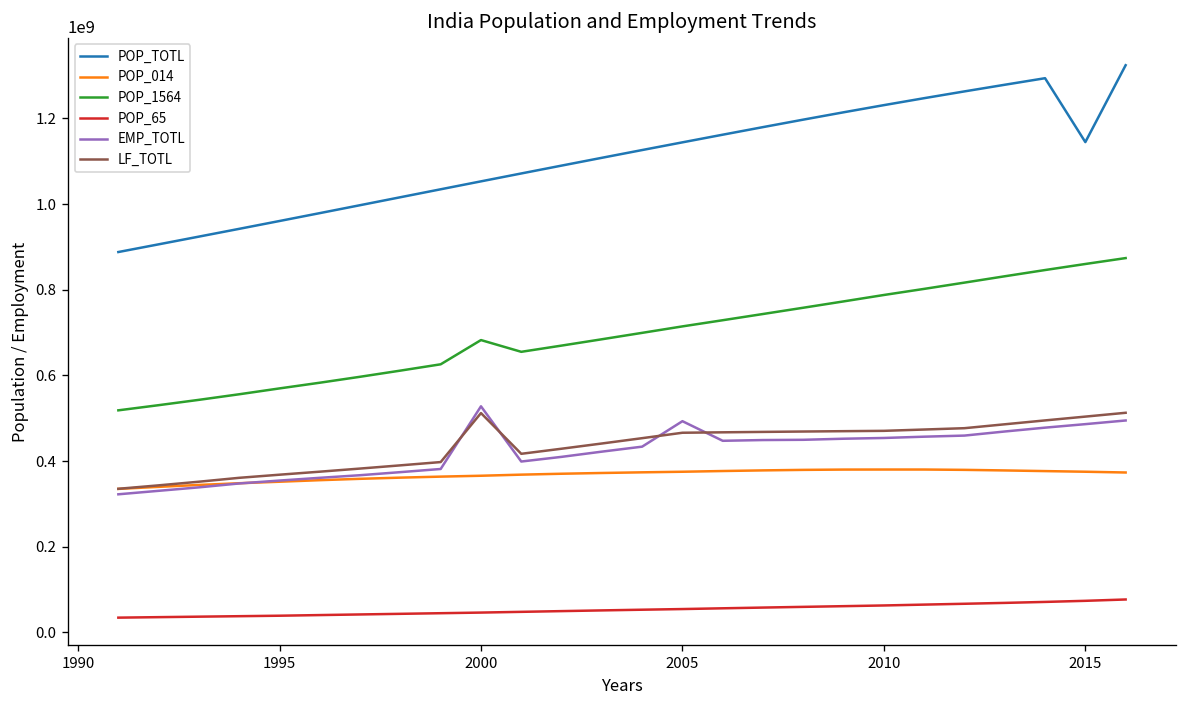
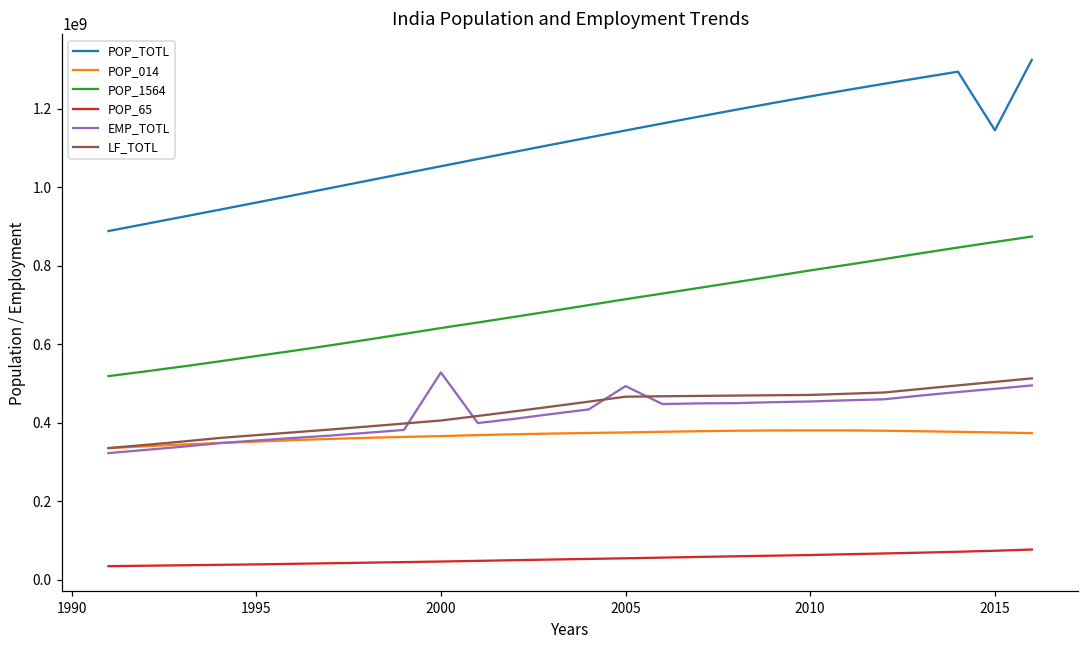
POP_1564, 2000: 680000000 -> 640000000
LF_TOTL, 2000: 510000000 -> 410000000
